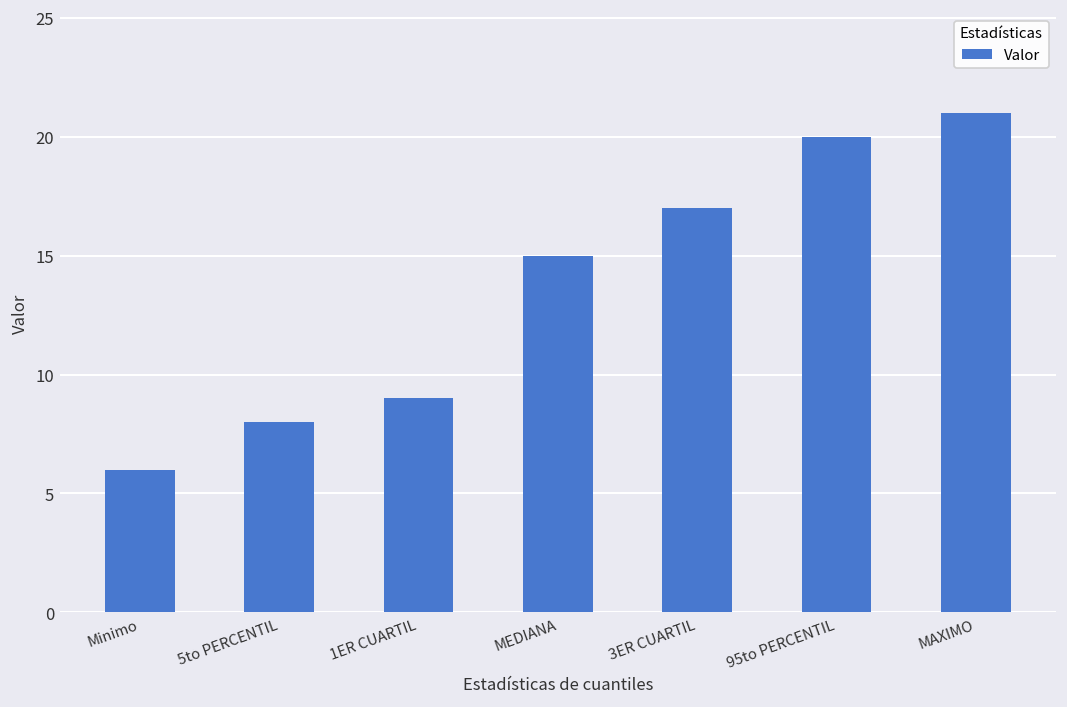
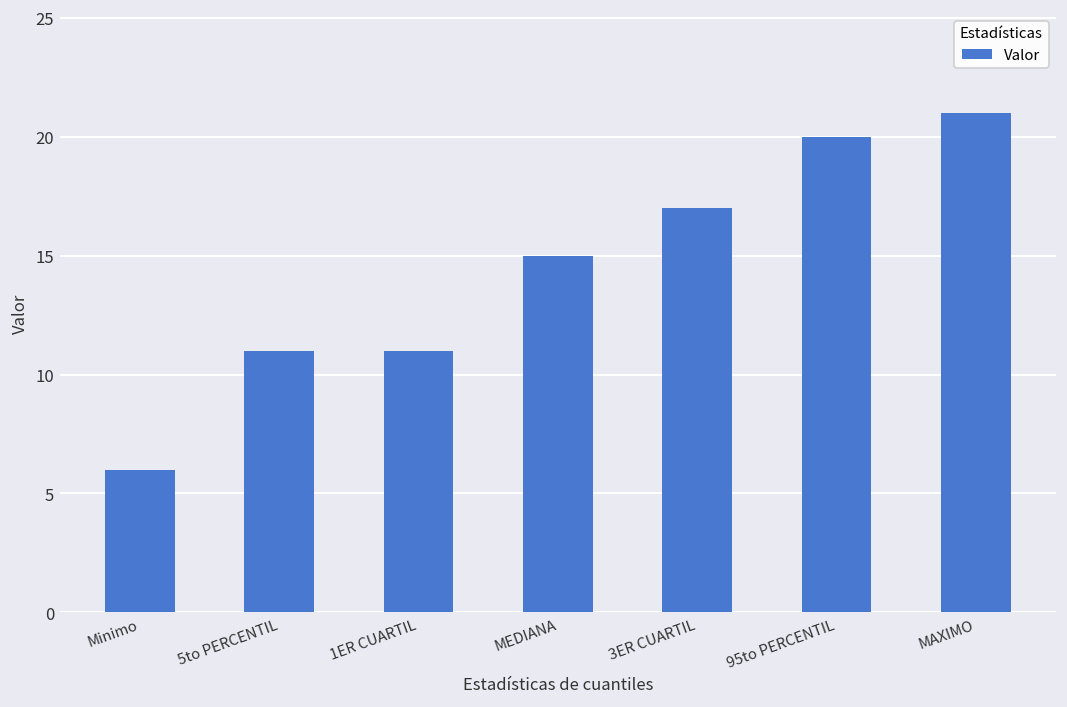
5to PERCENTIL: 8 -> 11
1ER CUARTIL: 9 -> 11
